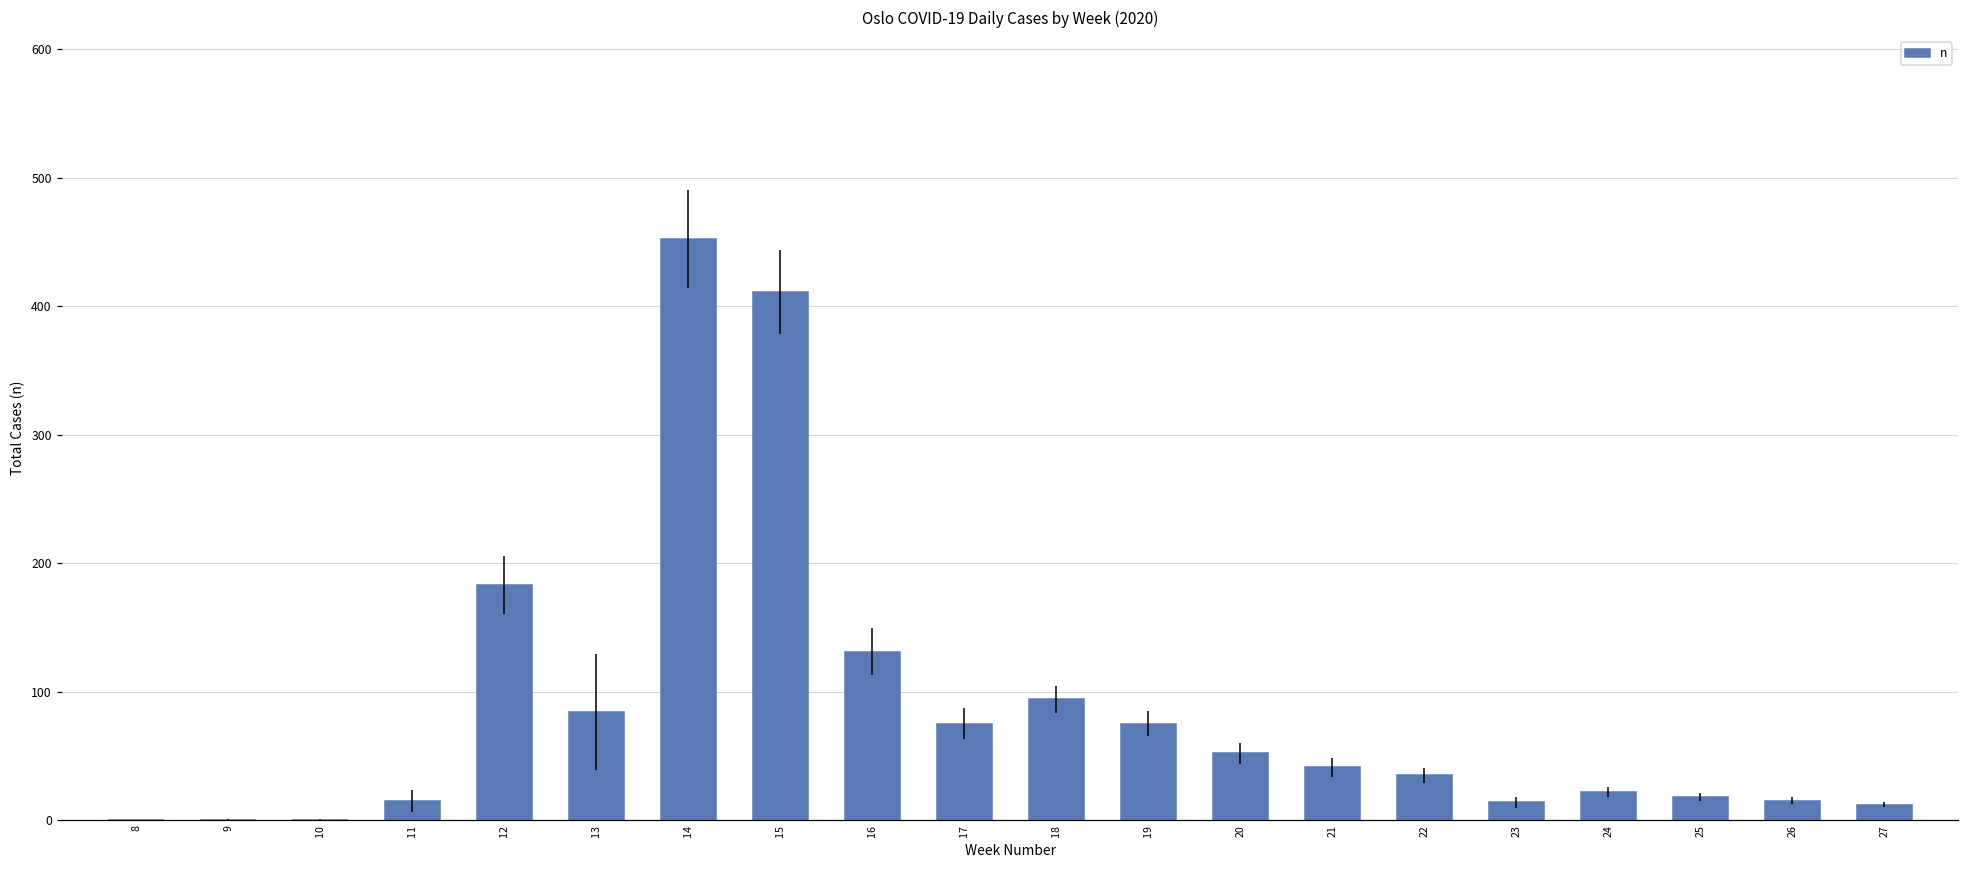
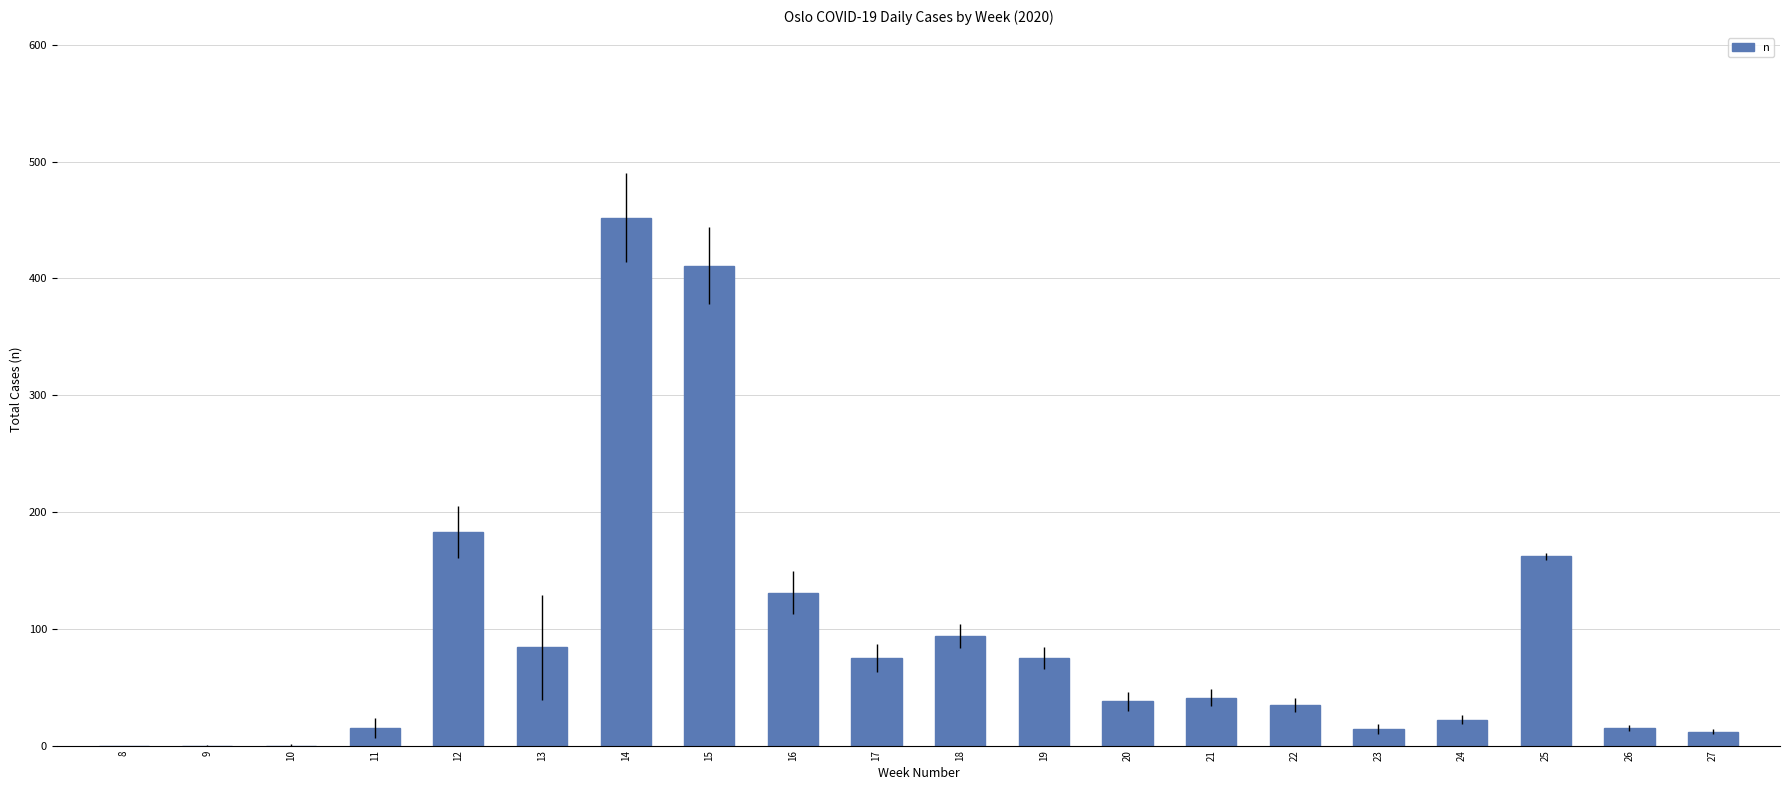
20: 52 -> 38
25: 18 -> 162
